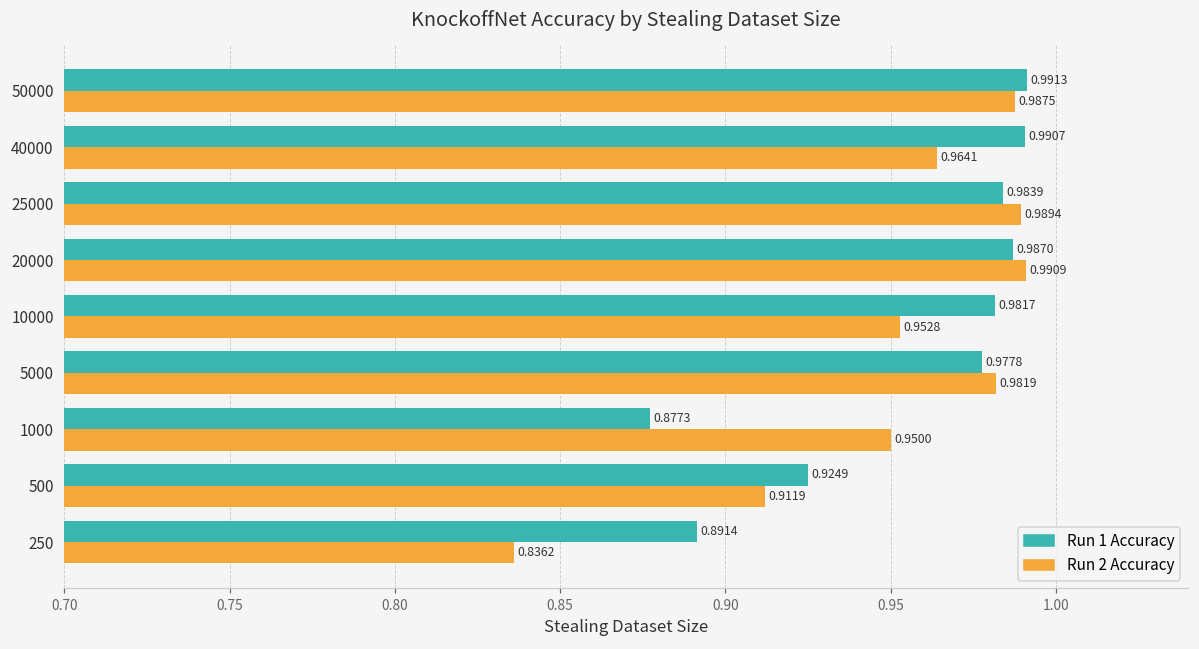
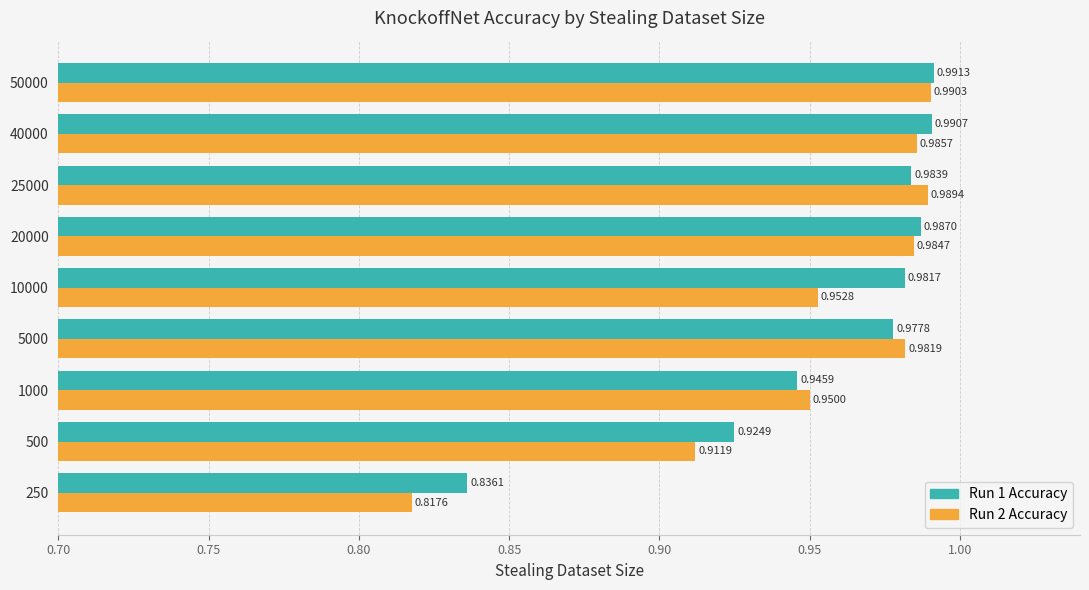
Run 2 Accuracy, 50000: 0.9875 -> 0.9903
Run 2 Accuracy, 40000: 0.9641 -> 0.9857
Run 2 Accuracy, 20000: 0.9909 -> 0.9847
Run 1 Accuracy, 1000: 0.8773 -> 0.9459
Run 1 Accuracy, 250: 0.8914 -> 0.8361
Run 2 Accuracy, 250: 0.8362 -> 0.8176
